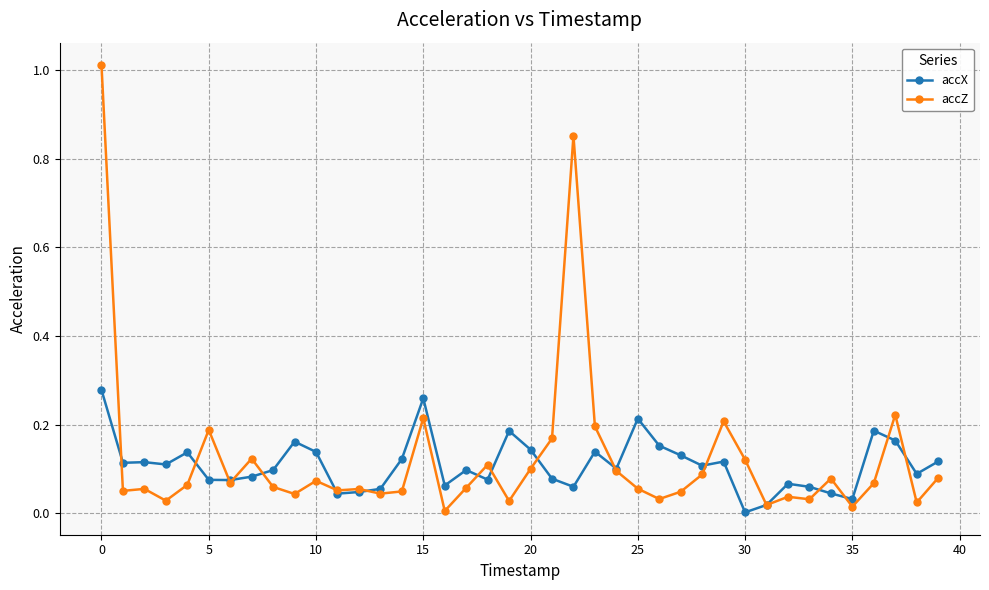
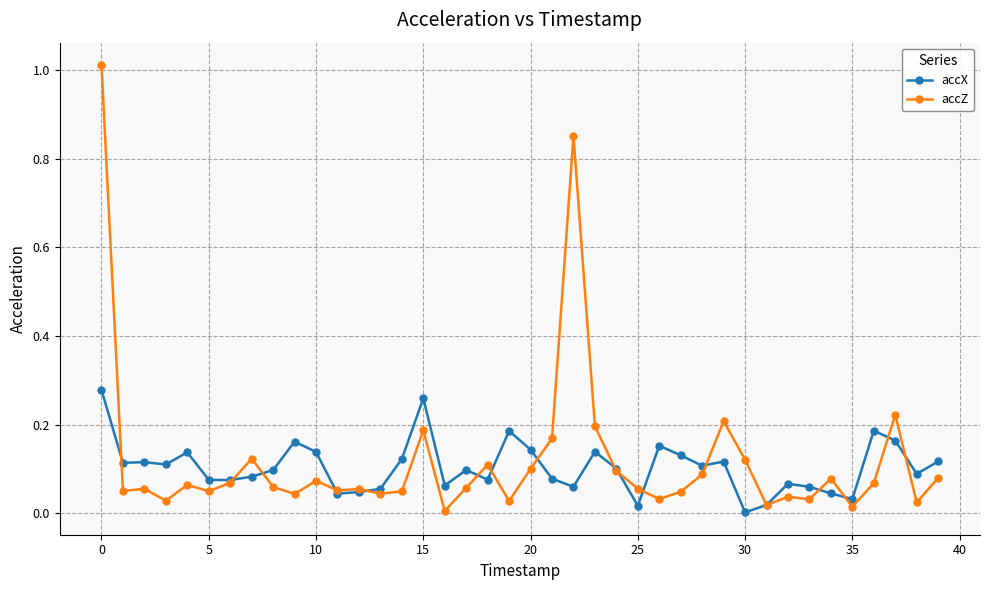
accZ, 5: 0.19 -> 0.05
accZ, 15: 0.22 -> 0.19
accX, 25: 0.21 -> 0.02
